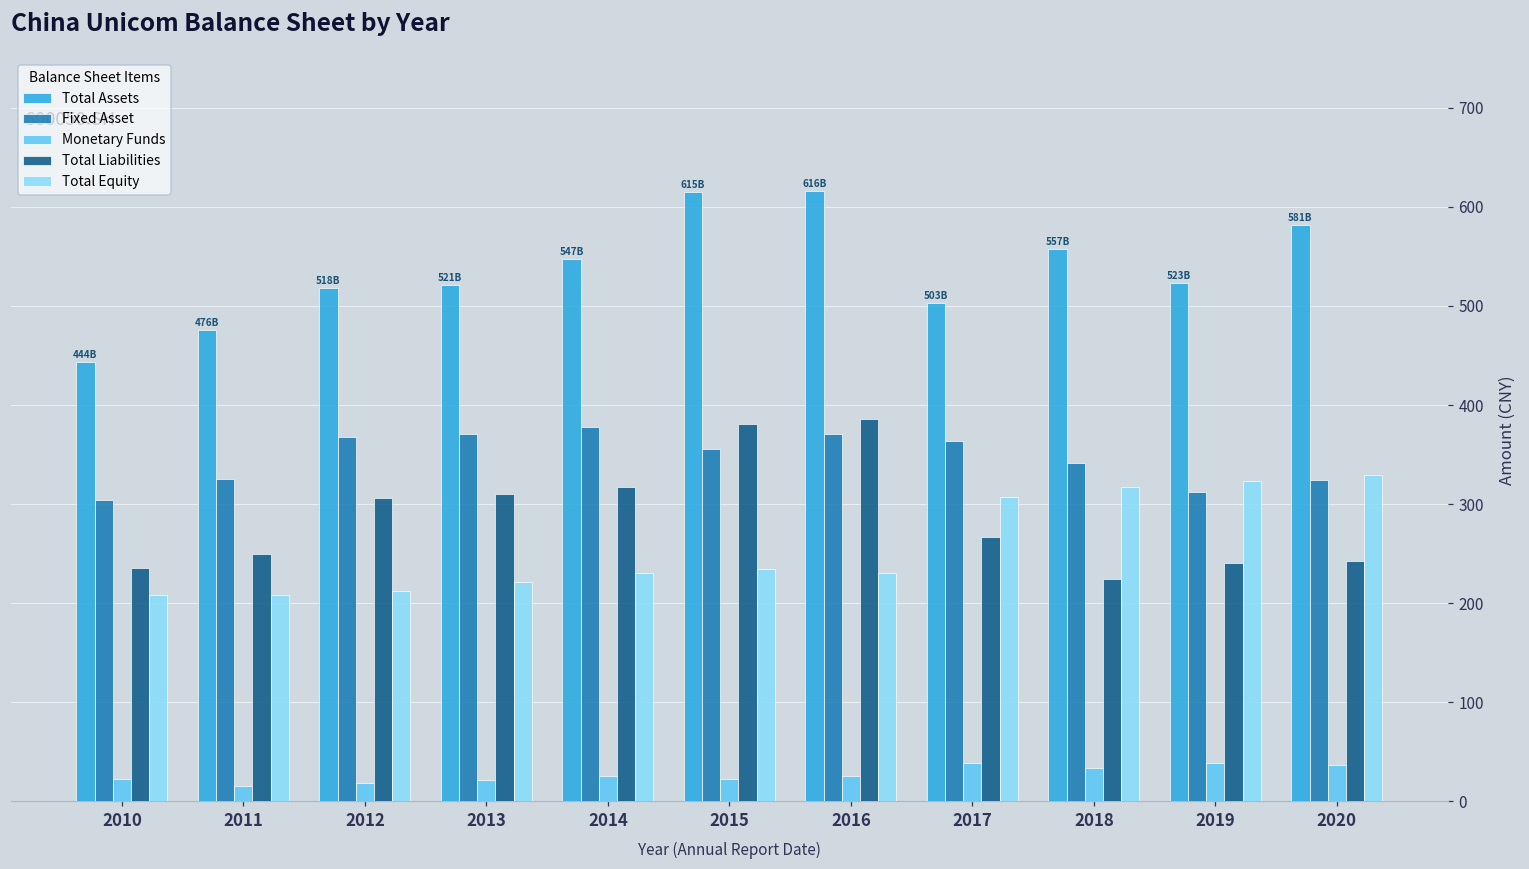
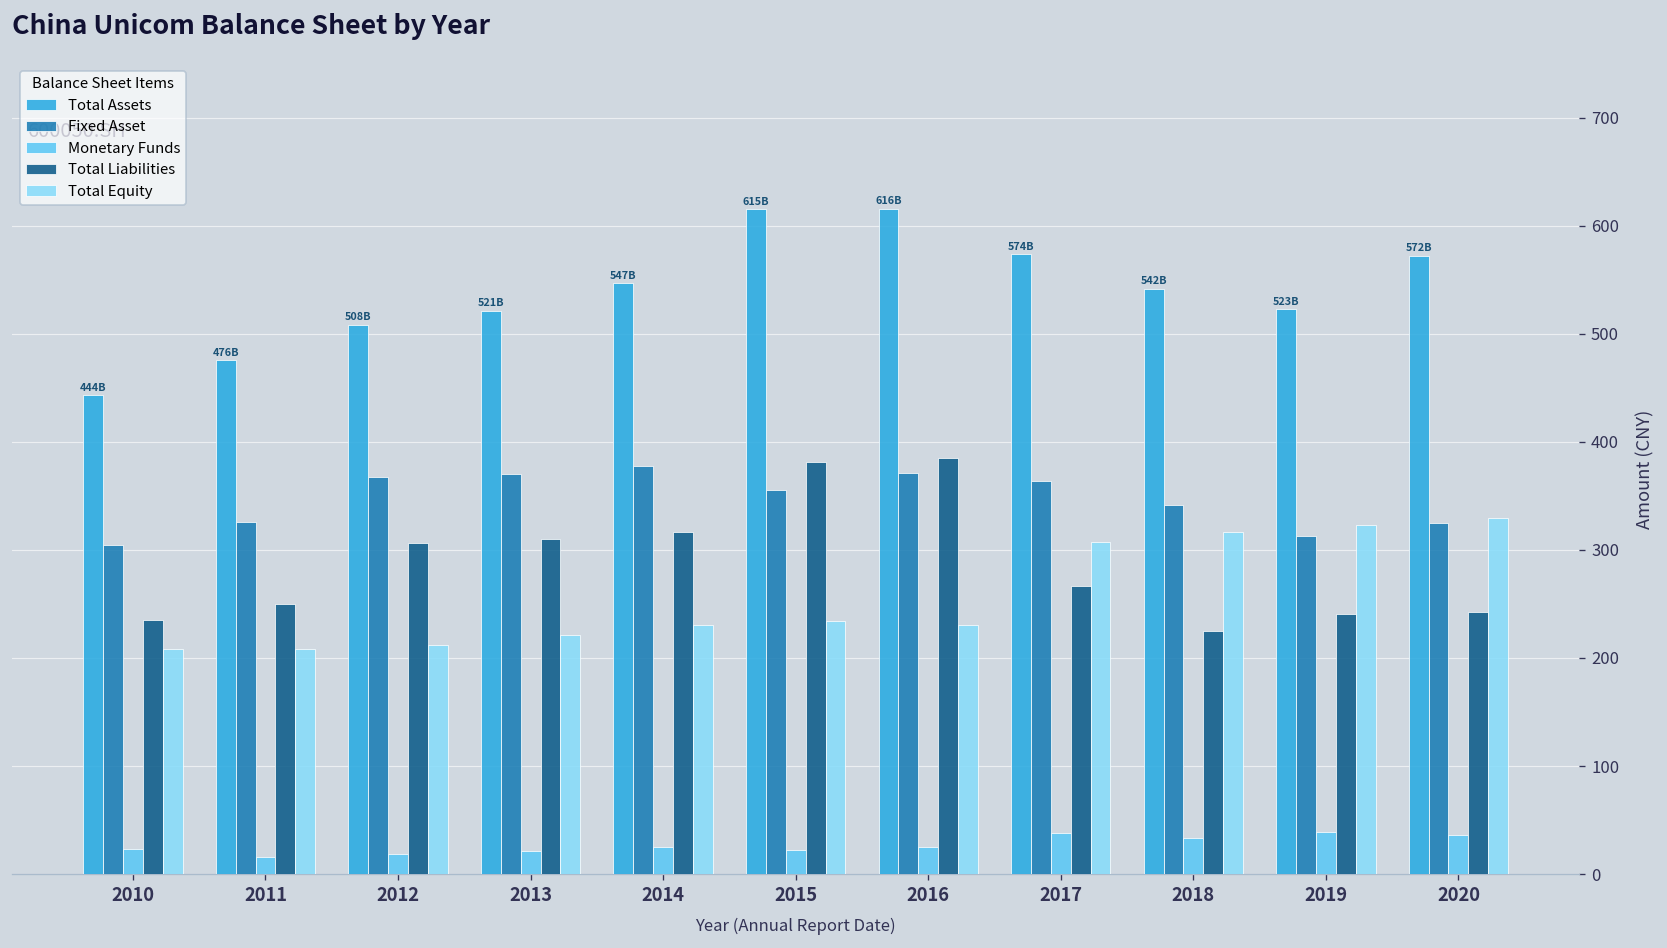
Total Assets, 2012: 518B -> 508B
Total Assets, 2017: 503B -> 574B
Total Assets, 2018: 557B -> 542B
Total Assets, 2020: 581B -> 572B
